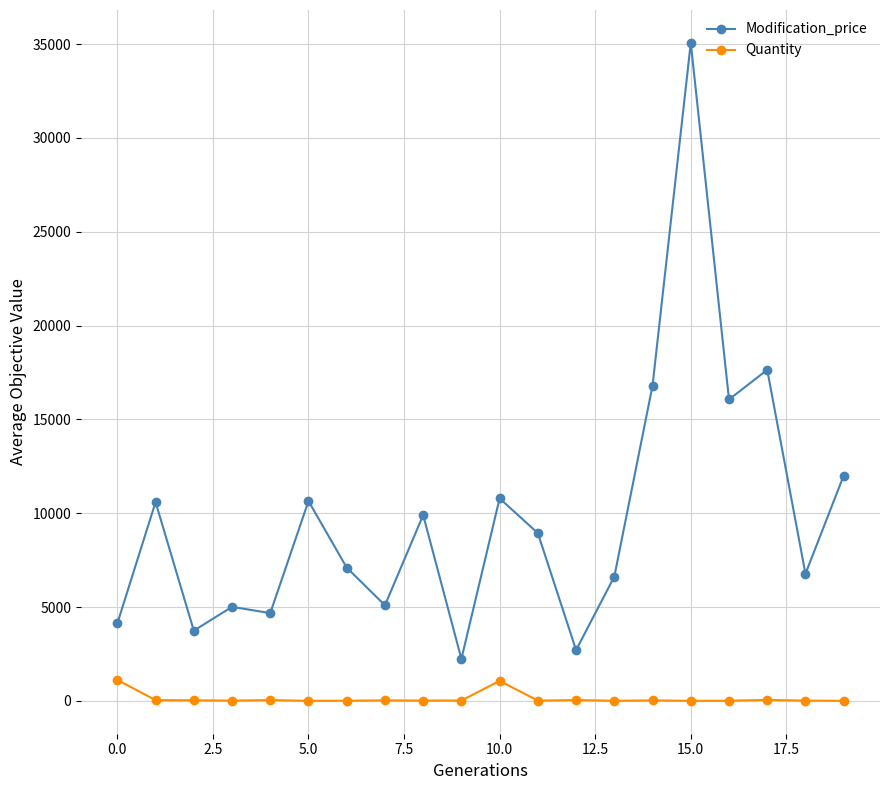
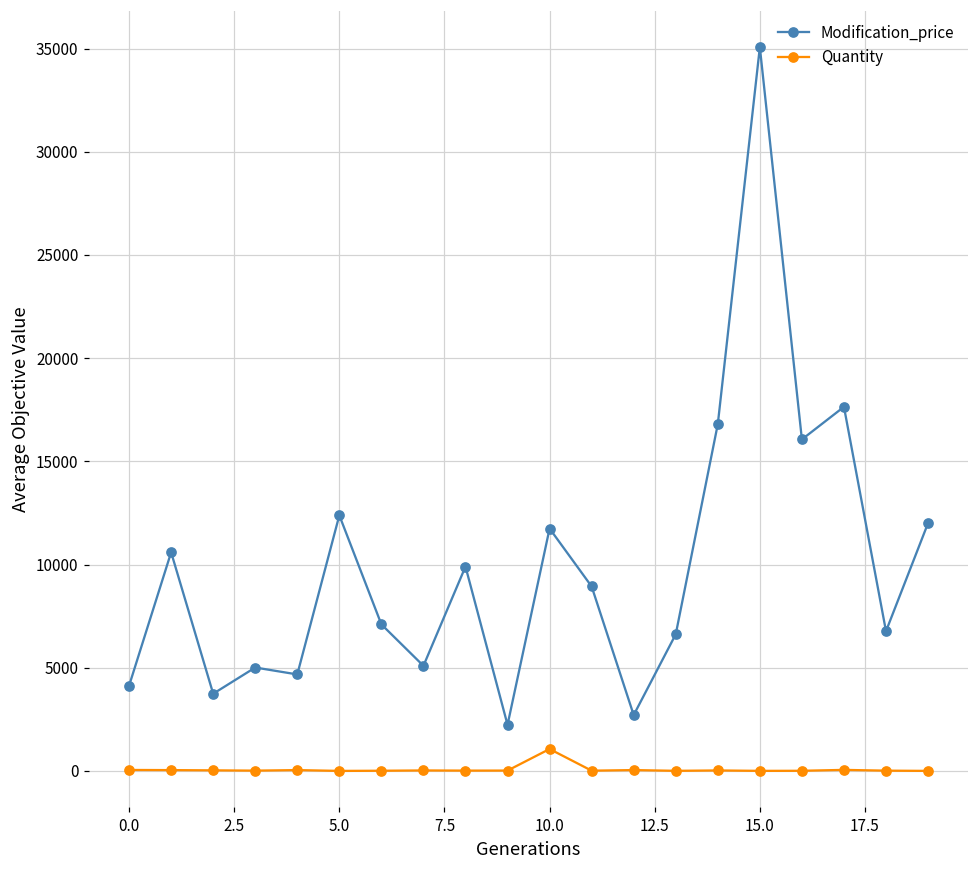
Quantity, 0.0: 1100 -> 0
Modification_price, 5.0: 10600 -> 12400
Modification_price, 10.0: 10800 -> 11700
